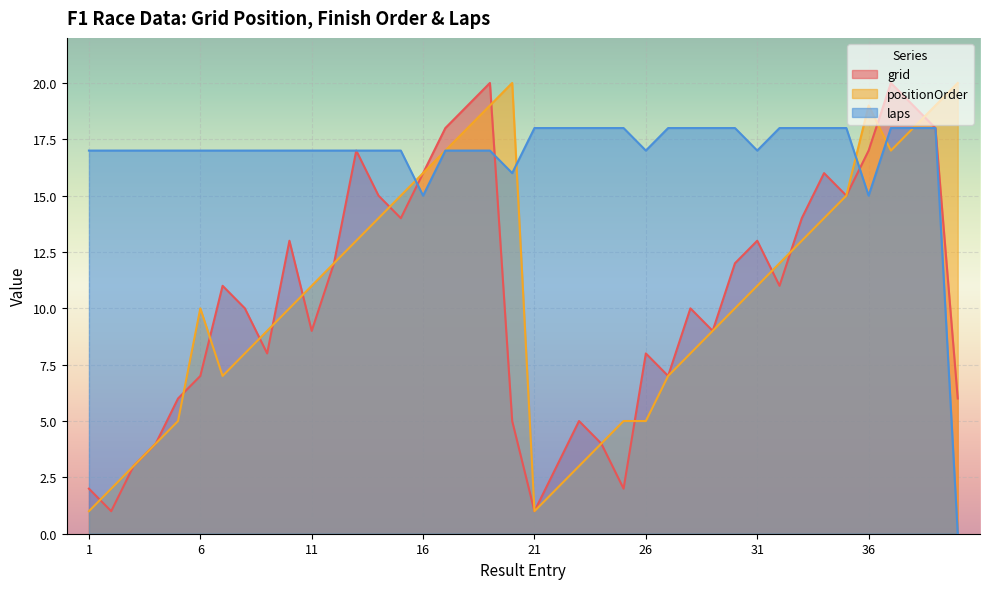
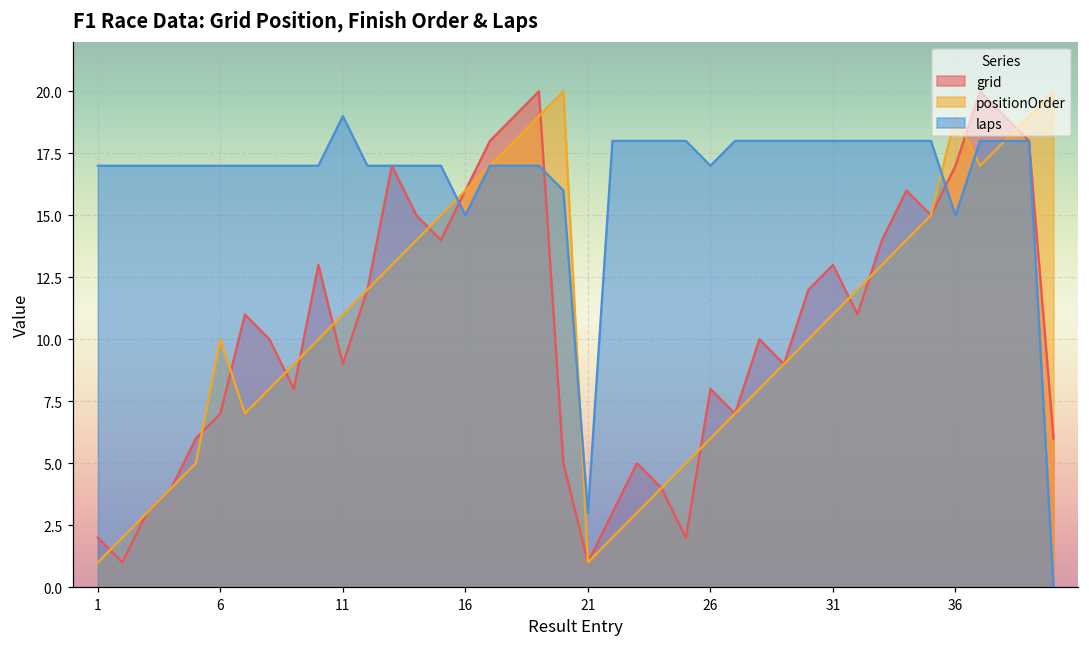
laps, 11: 17 -> 19
laps, 21: 18 -> 3
positionOrder, 26: 5 -> 6
laps, 31: 17 -> 18
